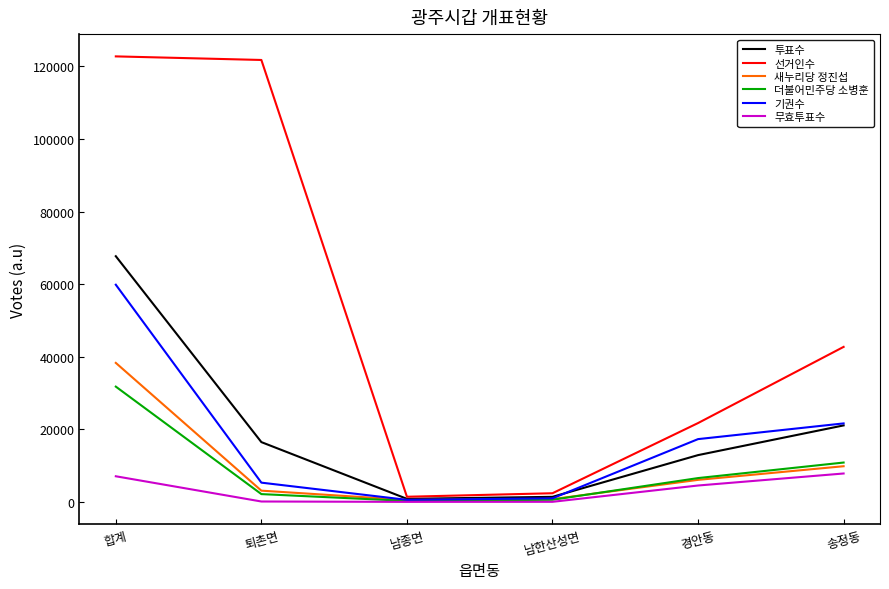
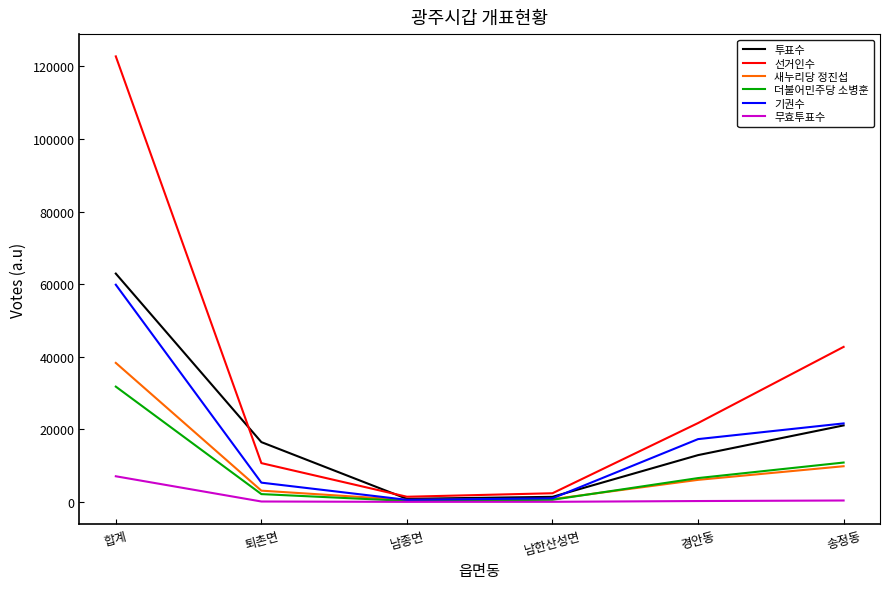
투표수, 합계: 68000 -> 63000
선거인수, 퇴촌면: 122000 -> 11000
무효투표수, 경안동: 5000 -> 0
무효투표수, 송정동: 8000 -> 0
